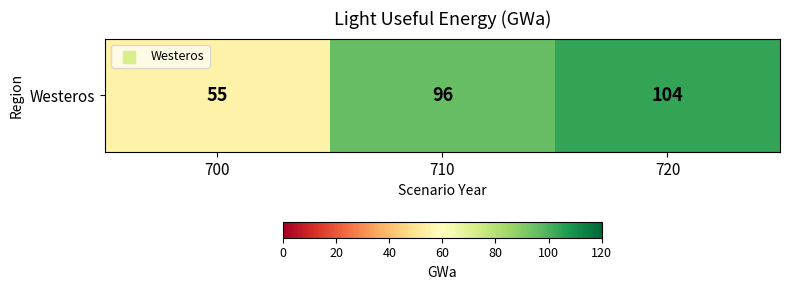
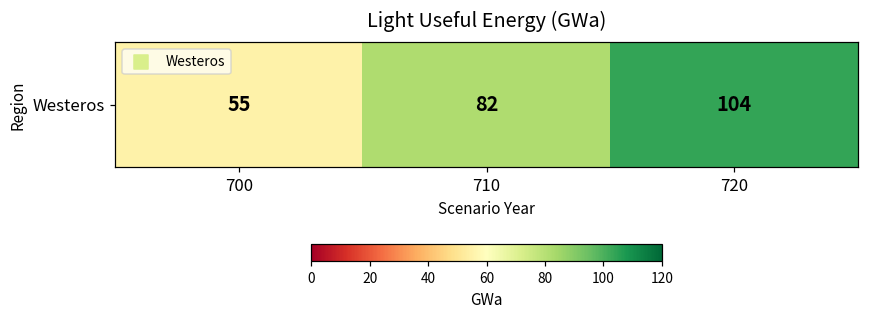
Westeros, 710: 96 -> 82
